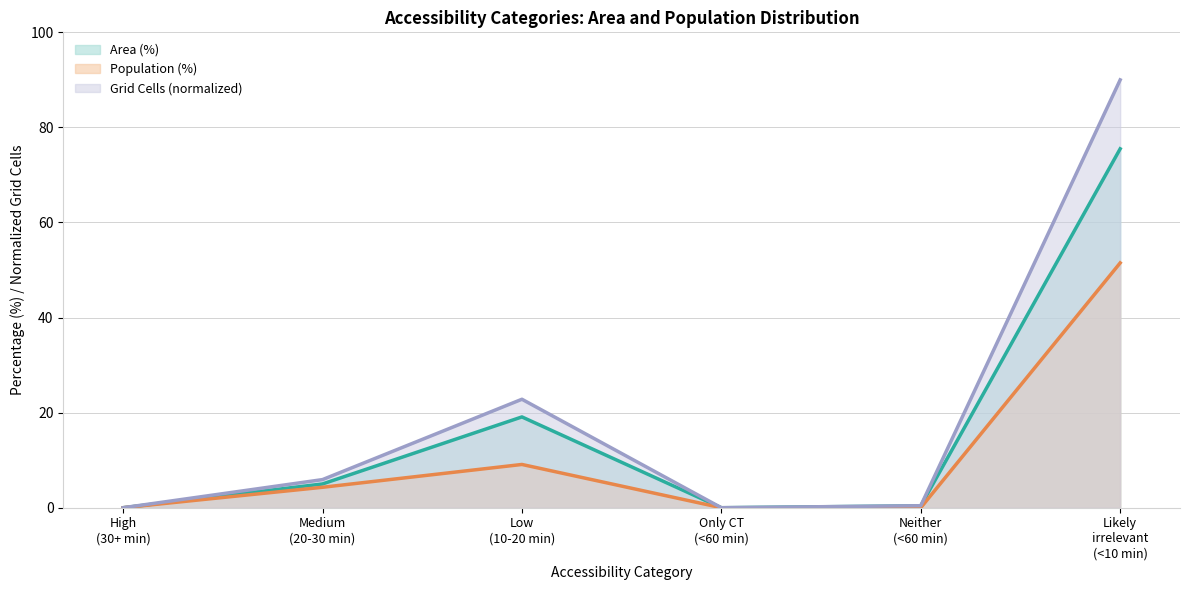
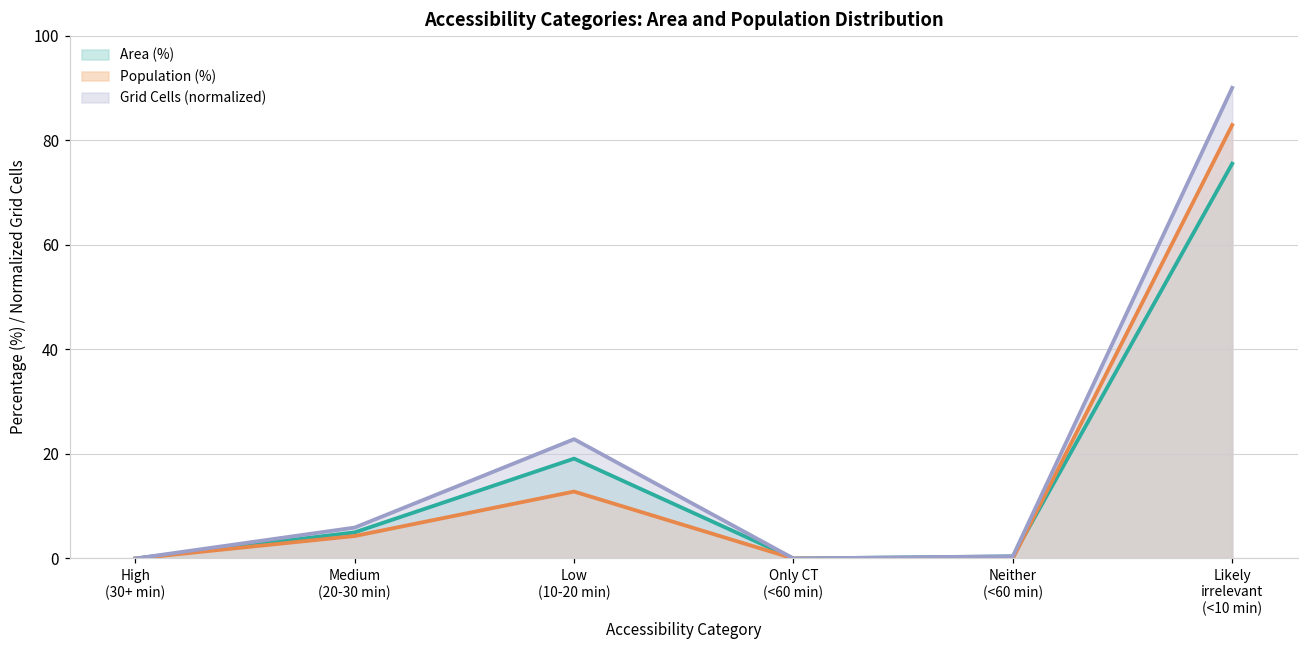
Population (%), Low (10-20 min): 9 -> 13
Population (%), Likely irrelevant (<10 min): 52 -> 83
